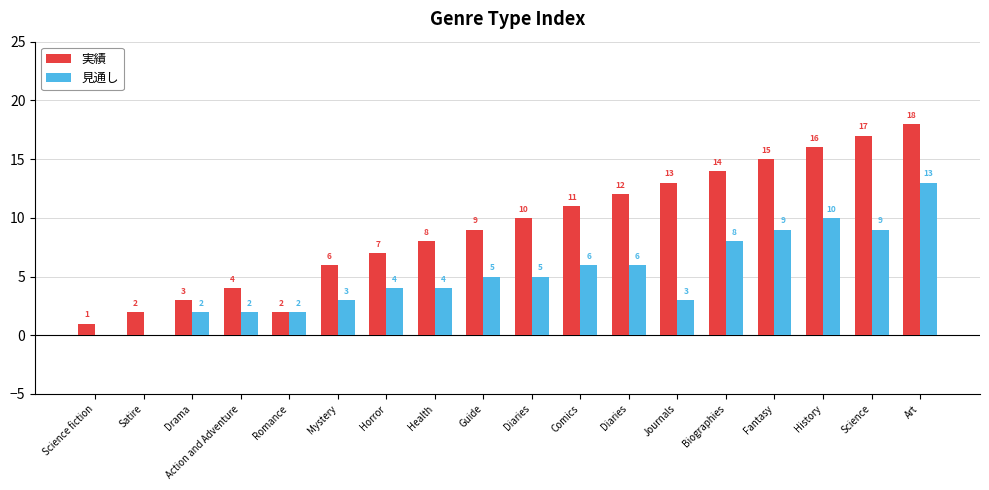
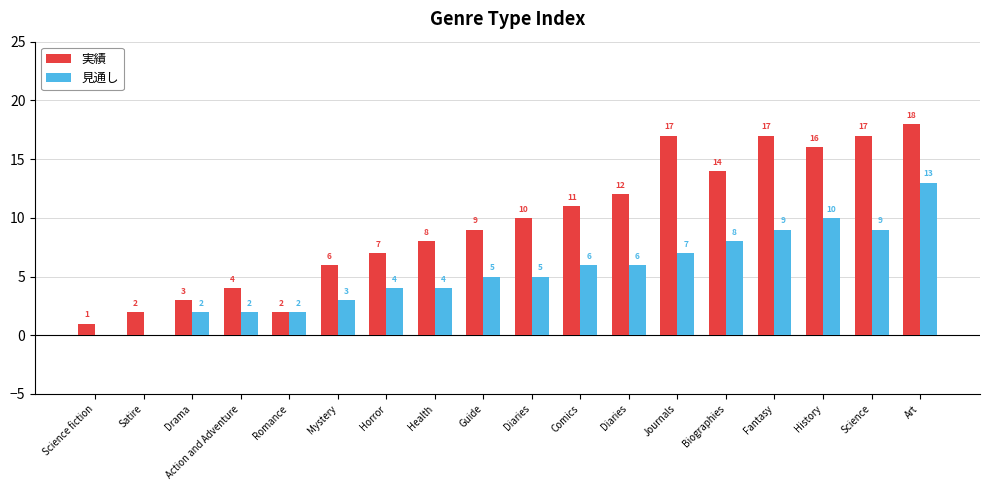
実績, Journals: 13 -> 17
見通し, Journals: 3 -> 7
実績, Fantasy: 15 -> 17
